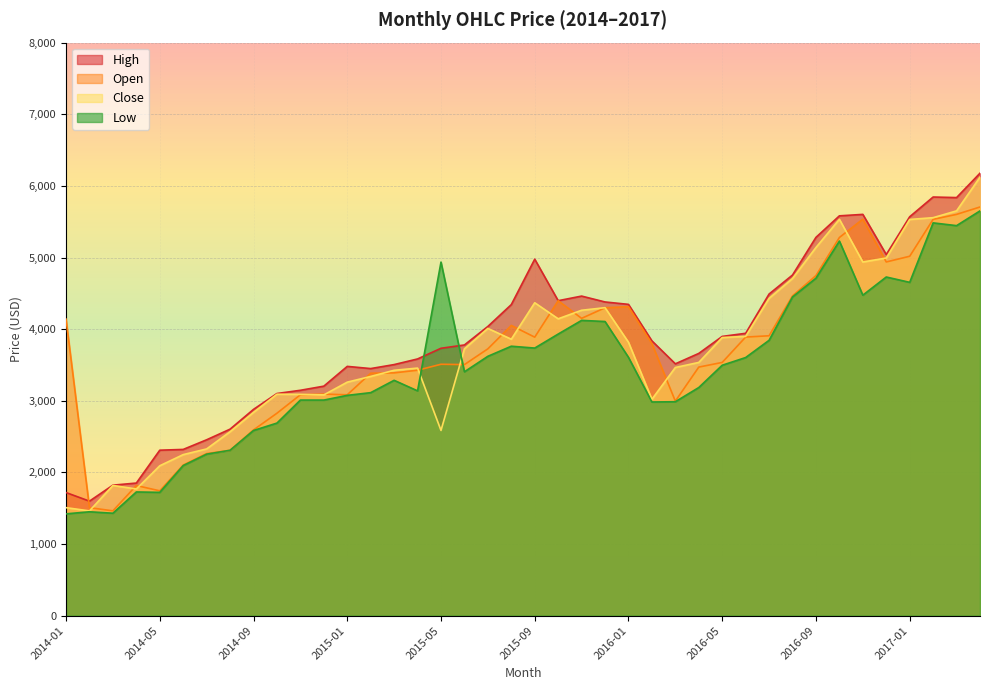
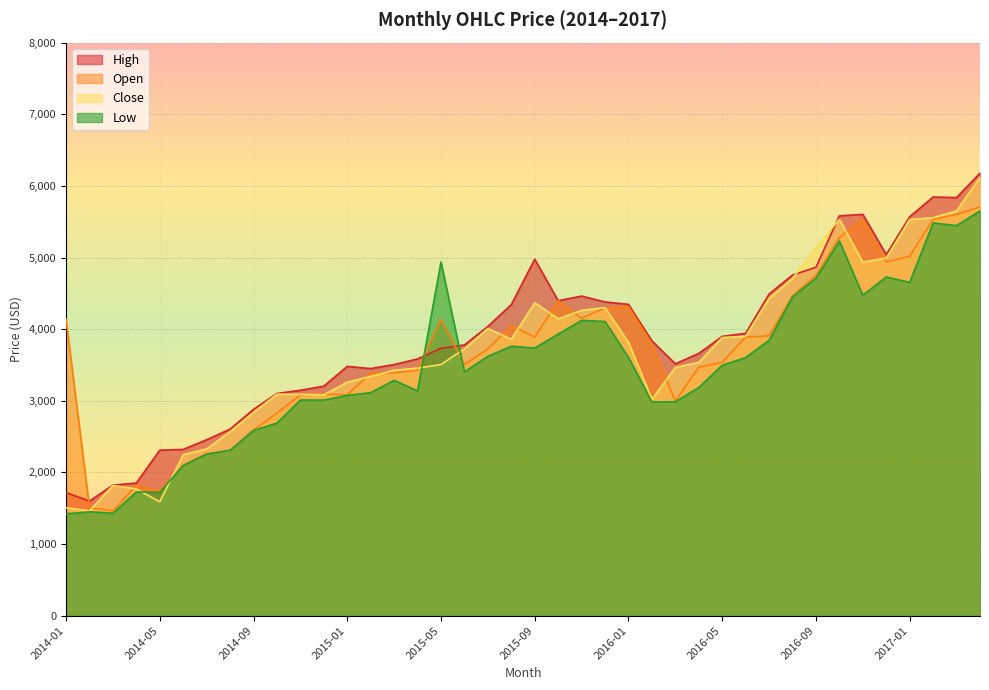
Close, 2014-05: 2,100 -> 1,600
Open, 2015-05: 3,500 -> 4,100
Close, 2015-05: 2,600 -> 3,500
High, 2016-09: 5,300 -> 4,900
